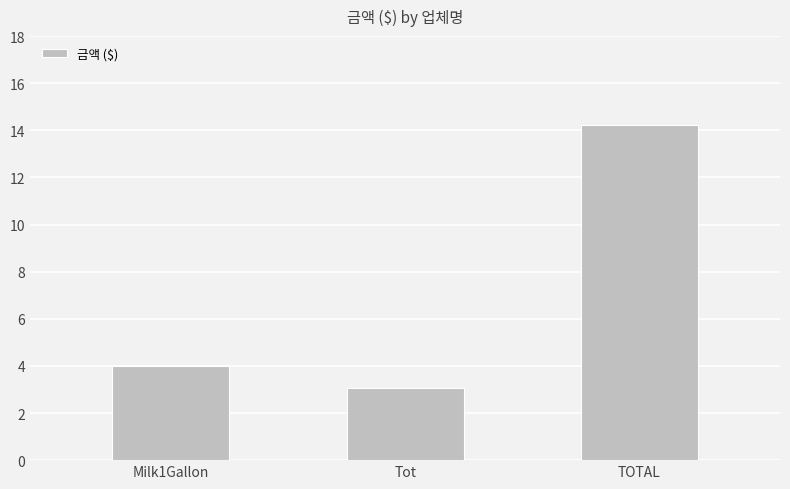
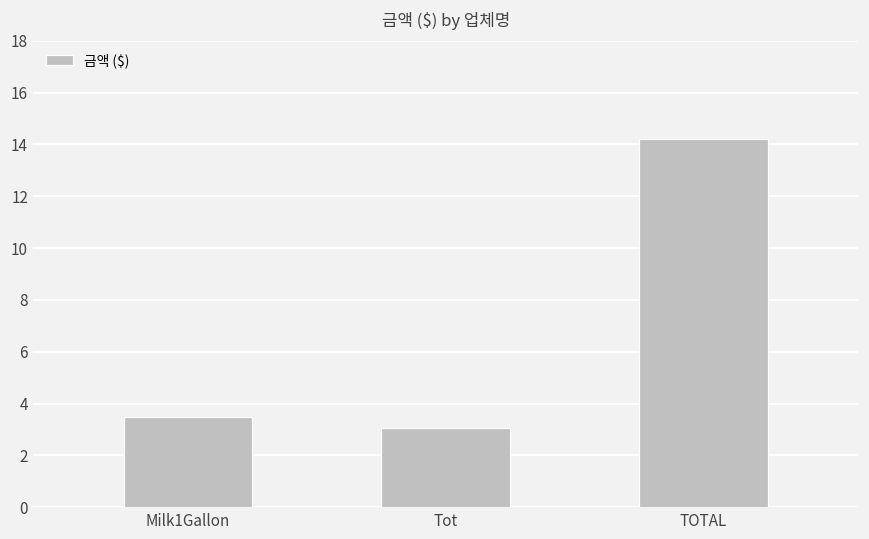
Milk1Gallon: 4.0 -> 3.5
